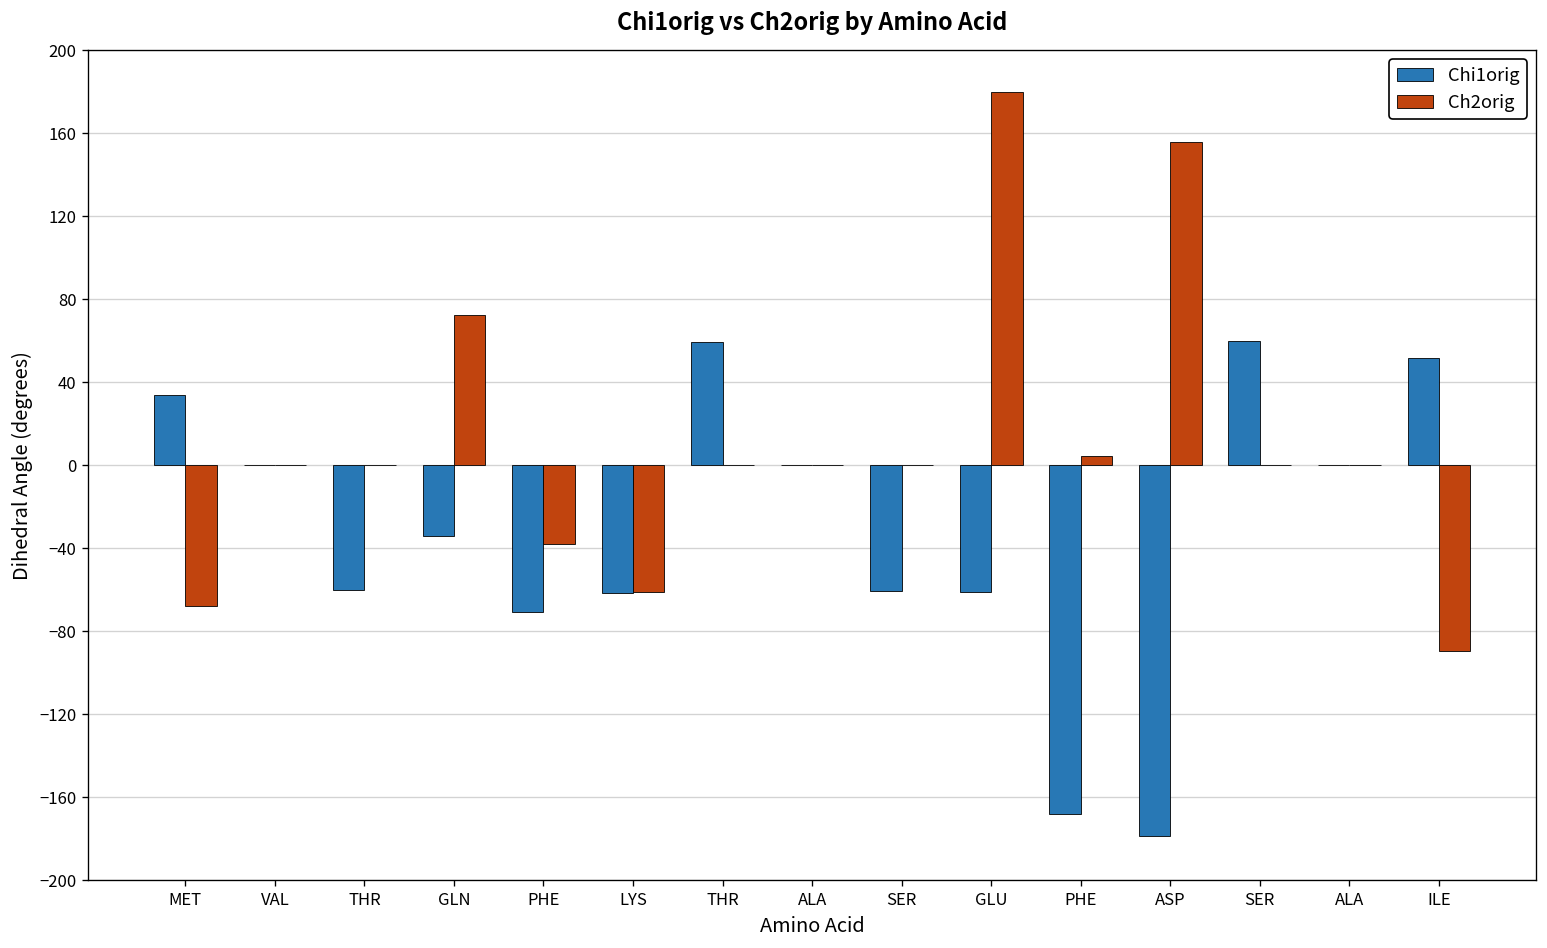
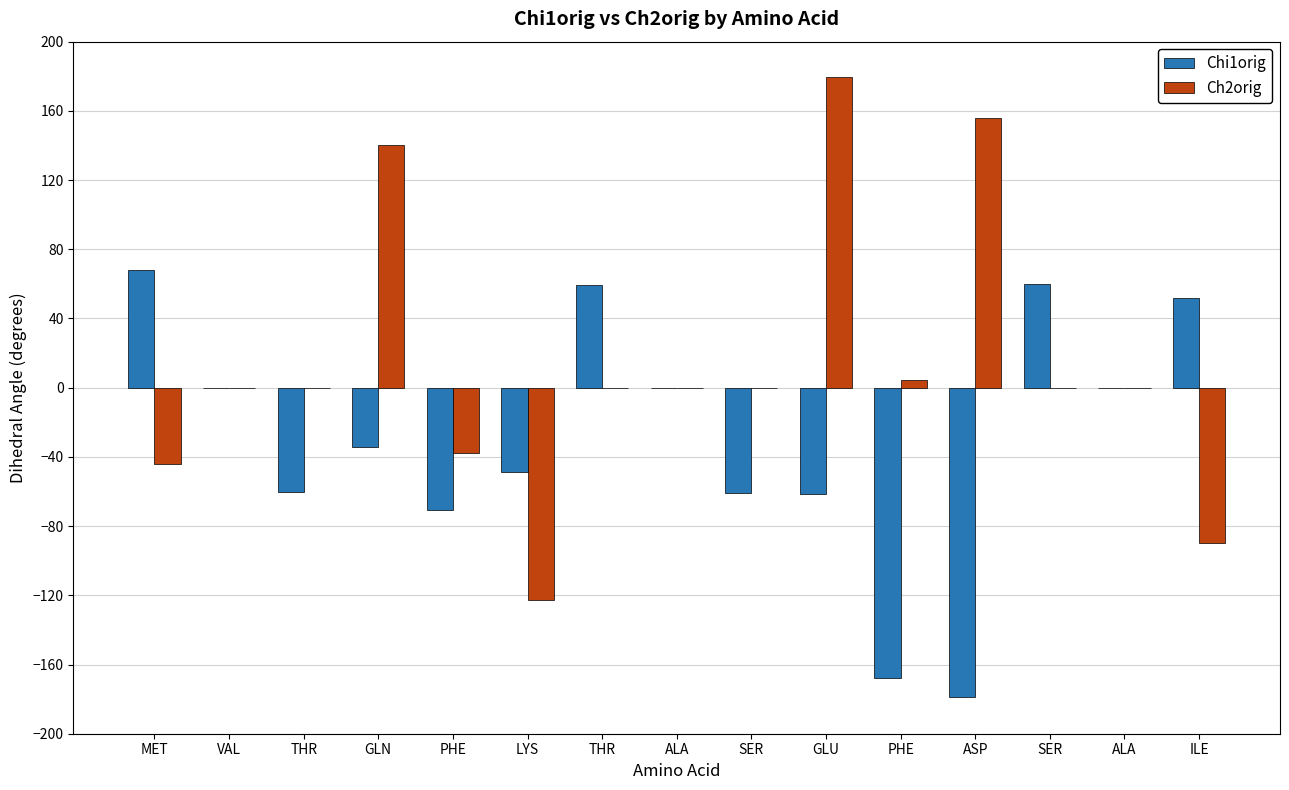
Chi1orig, MET: 34 -> 68
Ch2orig, MET: -68 -> -44
Ch2orig, GLN: 73 -> 140
Chi1orig, LYS: -62 -> -49
Ch2orig, LYS: -61 -> -123
